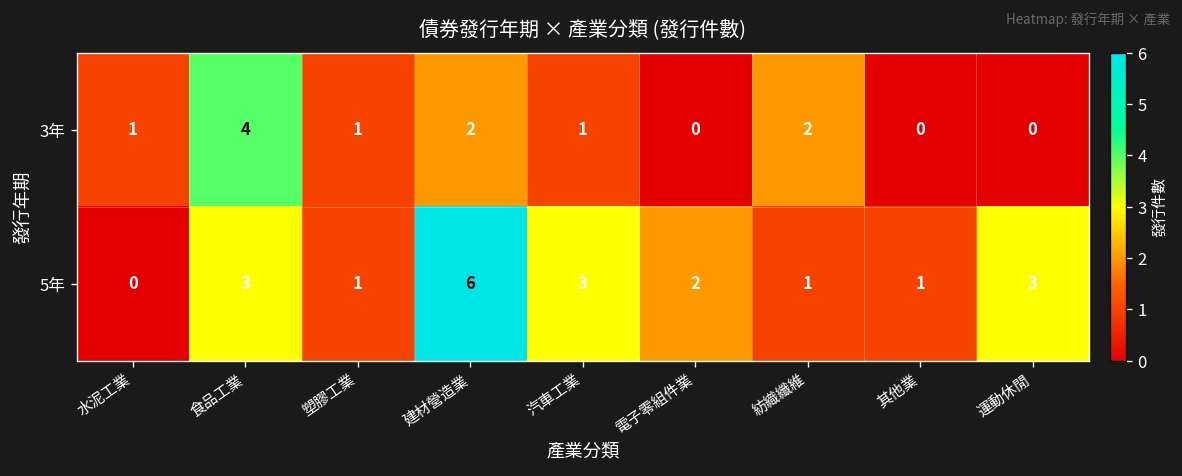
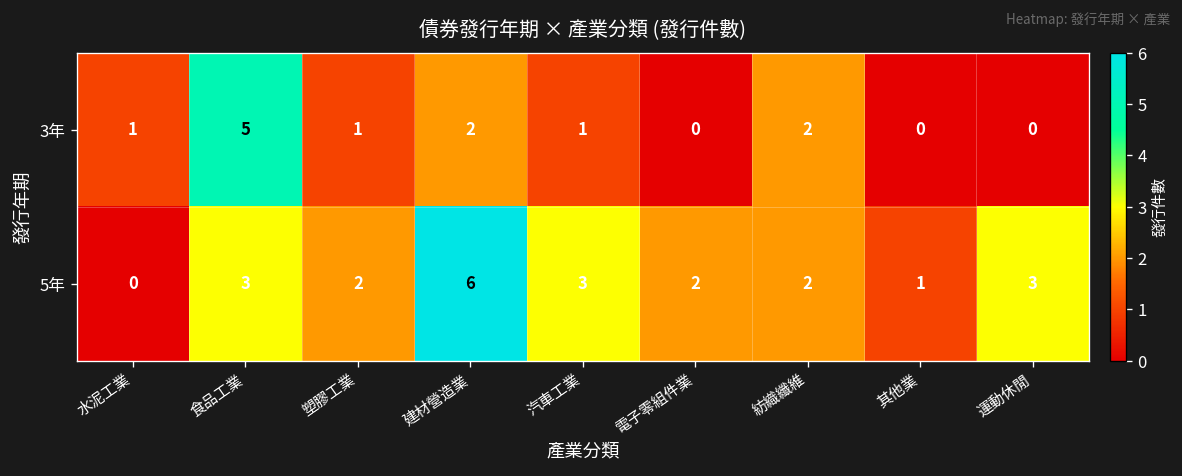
3年, 食品工業: 4 -> 5
5年, 塑膠工業: 1 -> 2
5年, 紡織纖維: 1 -> 2
